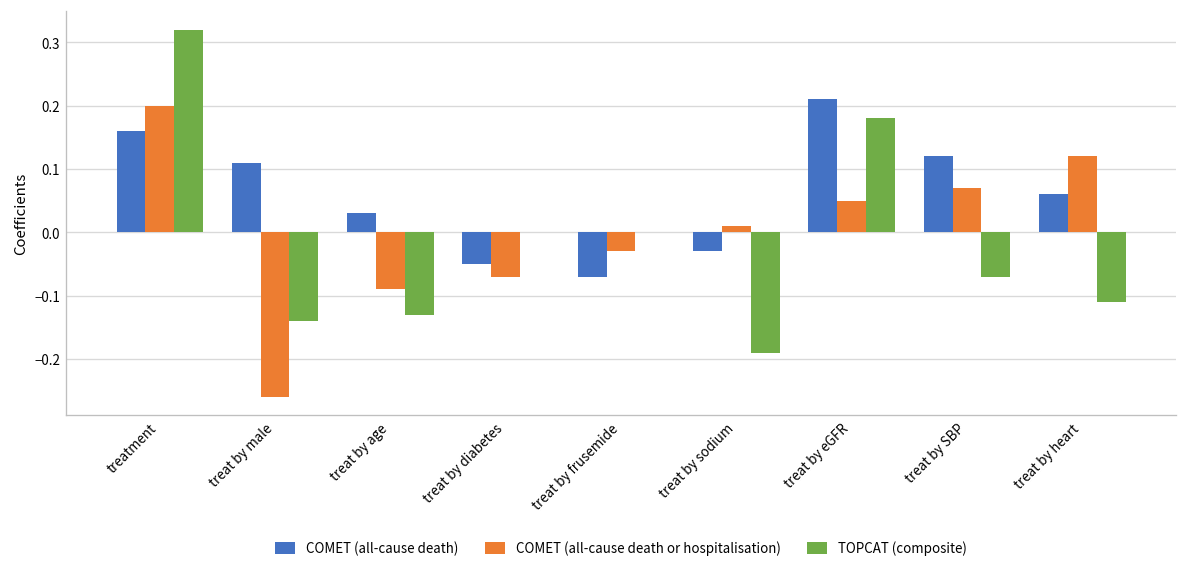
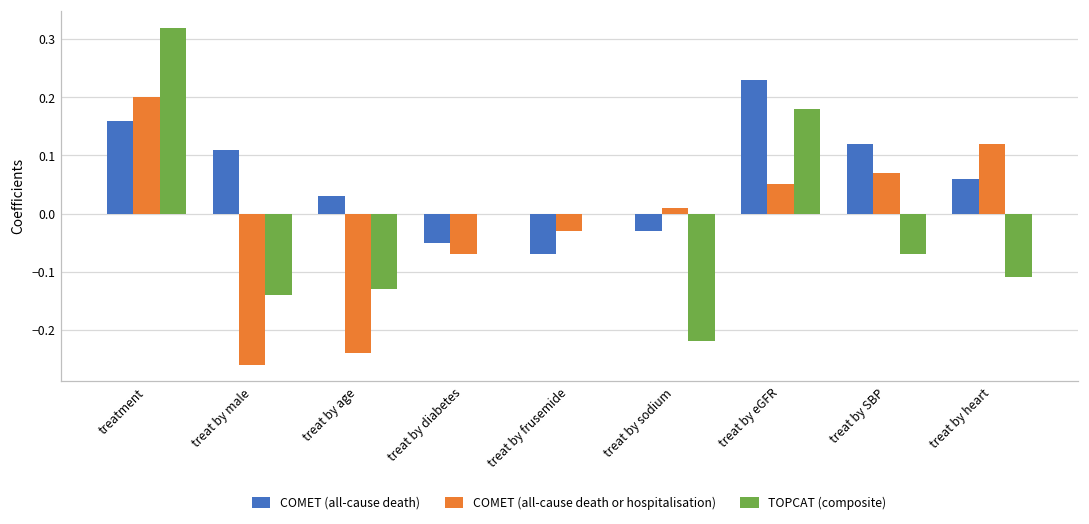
COMET (all-cause death or hospitalisation), treat by age: -0.09 -> -0.24
TOPCAT (composite), treat by sodium: -0.19 -> -0.22
COMET (all-cause death), treat by eGFR: 0.21 -> 0.23
